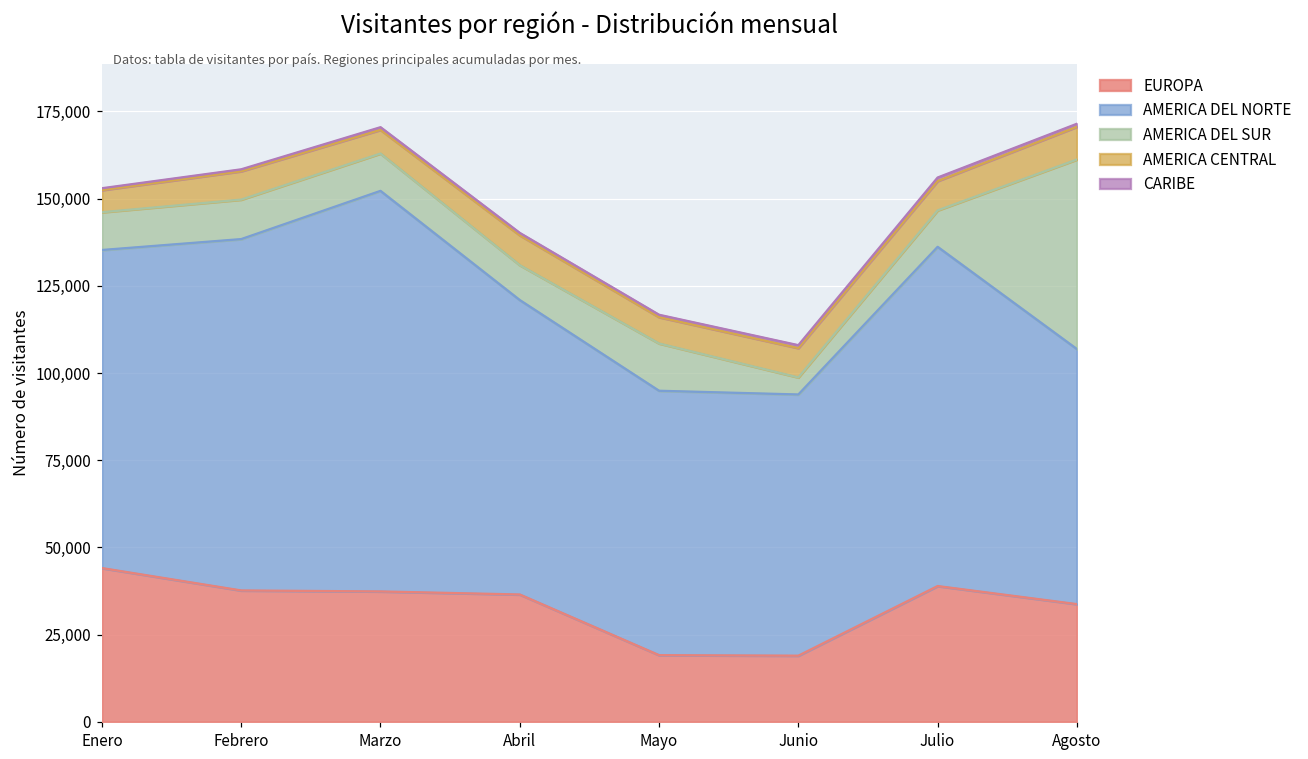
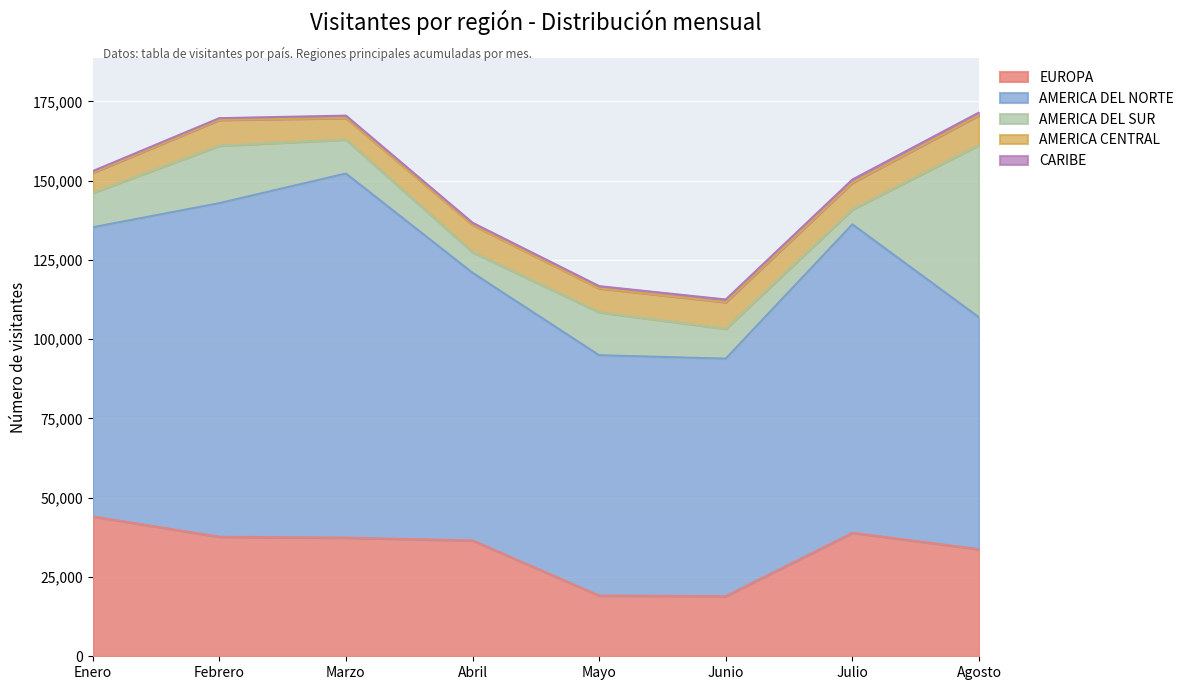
AMERICA DEL NORTE, Febrero: 101,000 -> 105,000
AMERICA DEL SUR, Febrero: 11,000 -> 18,000
AMERICA DEL SUR, Abril: 10,000 -> 7,000
AMERICA DEL SUR, Junio: 5,000 -> 9,000
AMERICA DEL SUR, Julio: 10,000 -> 5,000
